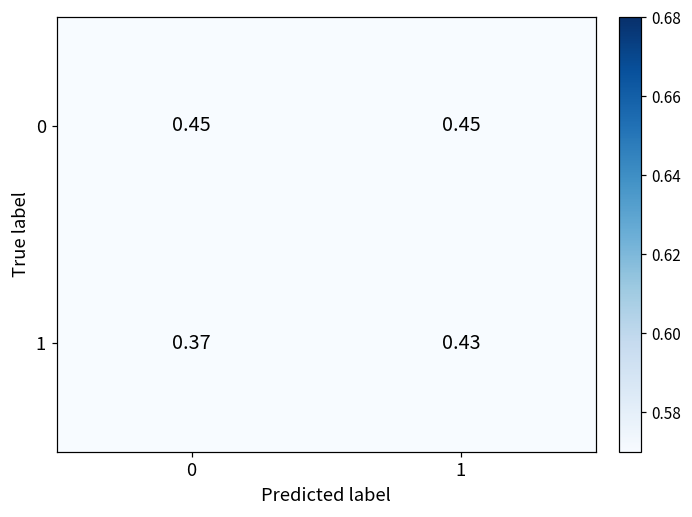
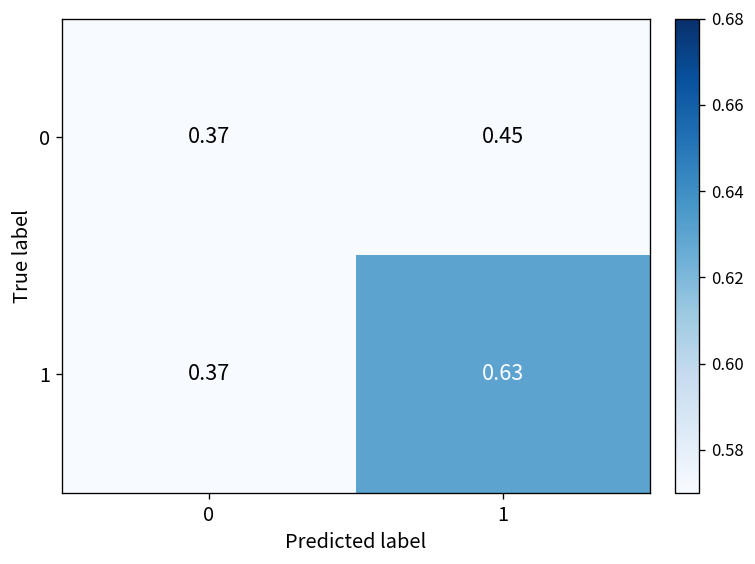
0, 0: 0.45 -> 0.37
1, 1: 0.43 -> 0.63
